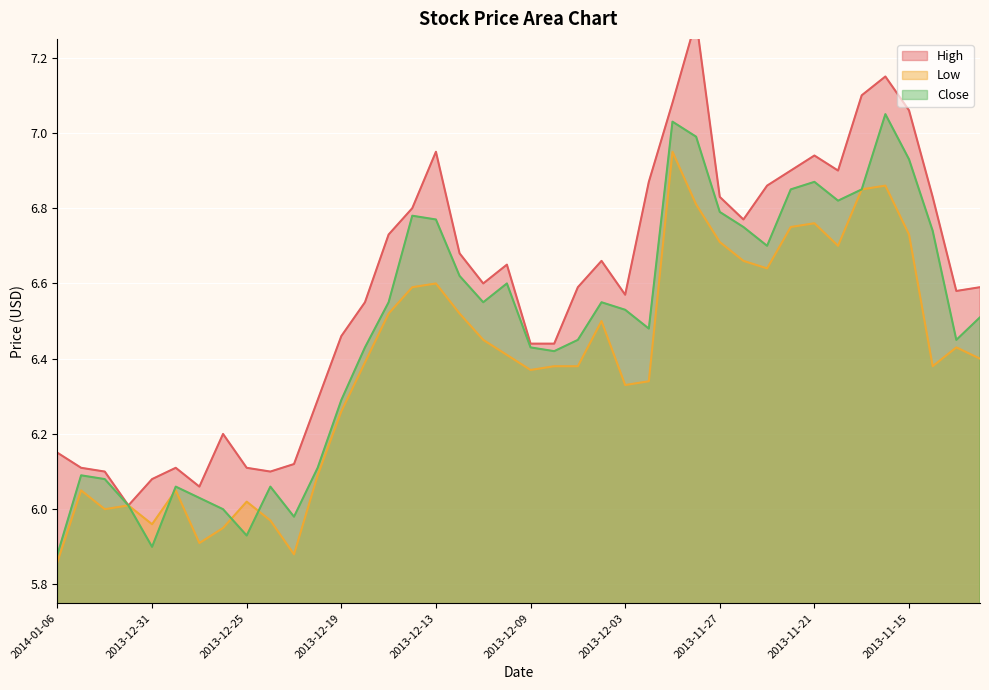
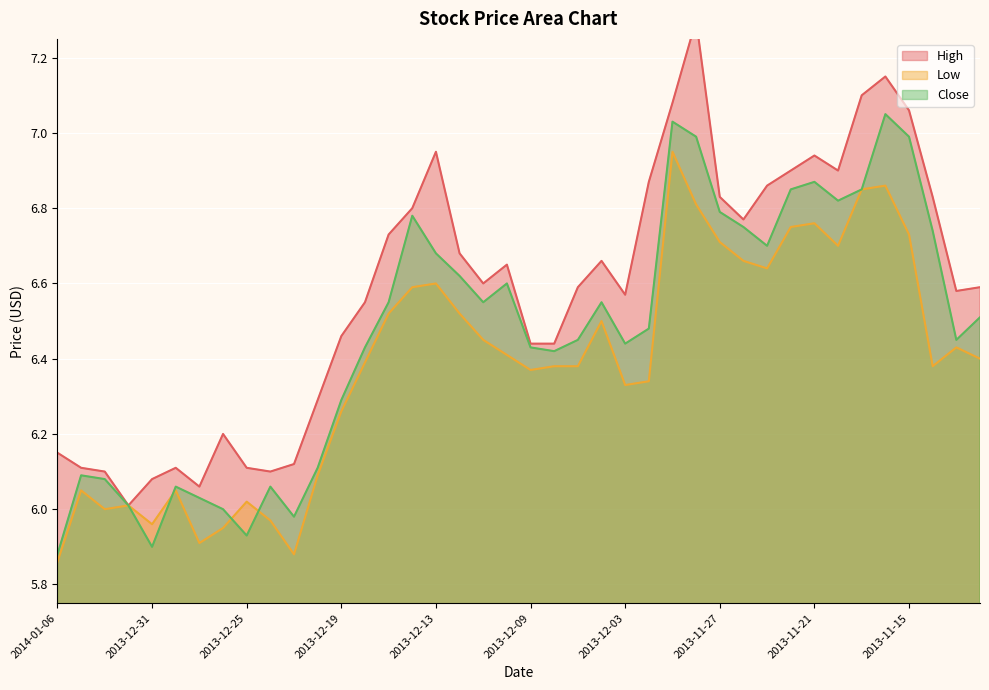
Close, 2013-12-13: 6.77 -> 6.68
Close, 2013-12-03: 6.53 -> 6.44
Close, 2013-11-15: 6.93 -> 6.99
